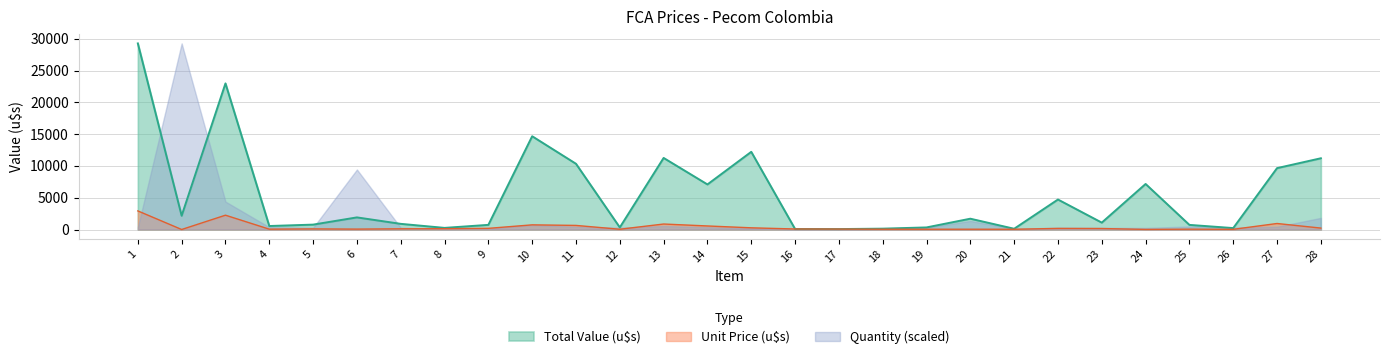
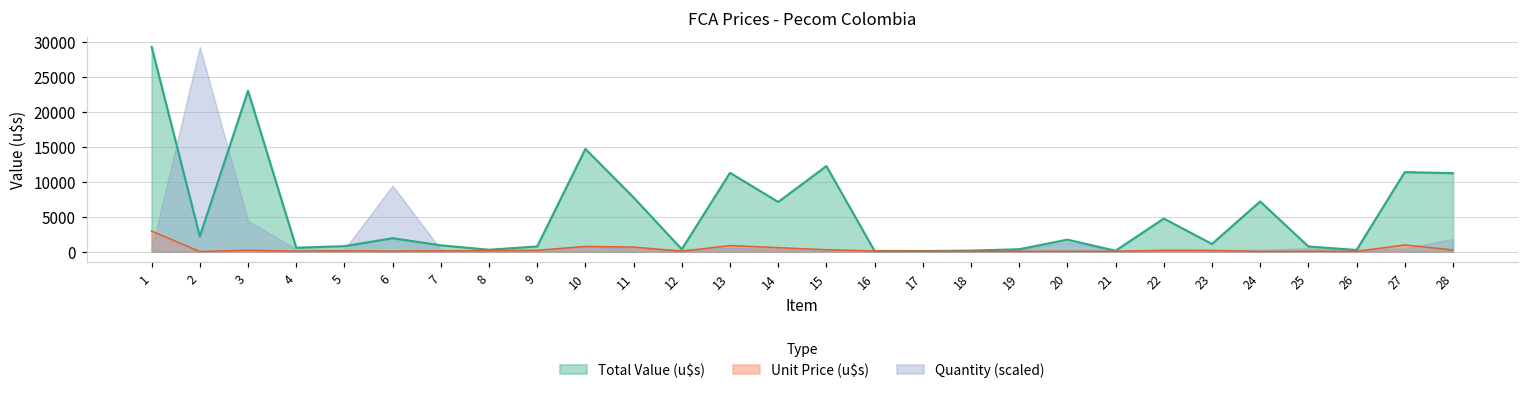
Unit Price (u$s), 3: 2000 -> 0
Total Value (u$s), 11: 10000 -> 8000
Total Value (u$s), 27: 10000 -> 11000
